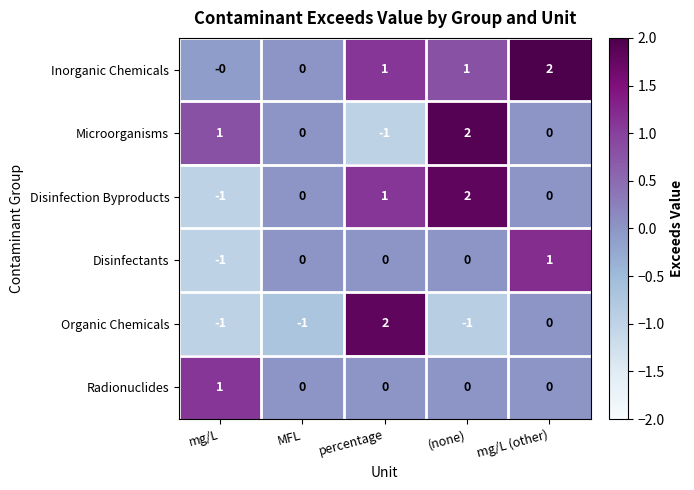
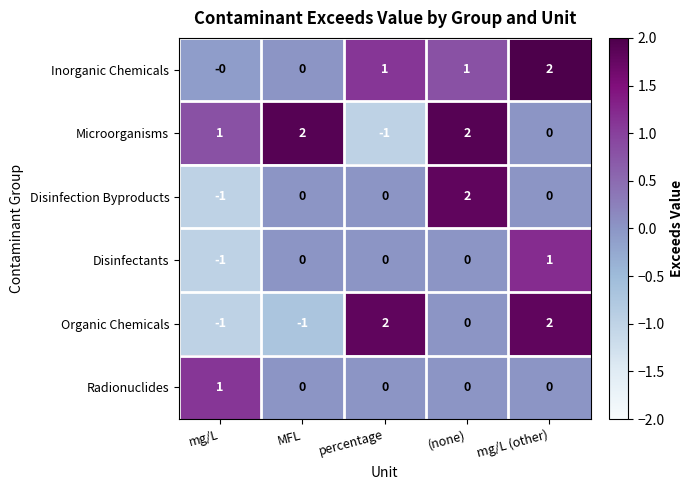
Microorganisms, MFL: 0 -> 2
Disinfection Byproducts, percentage: 1 -> 0
Organic Chemicals, (none): -1 -> 0
Organic Chemicals, mg/L (other): 0 -> 2
